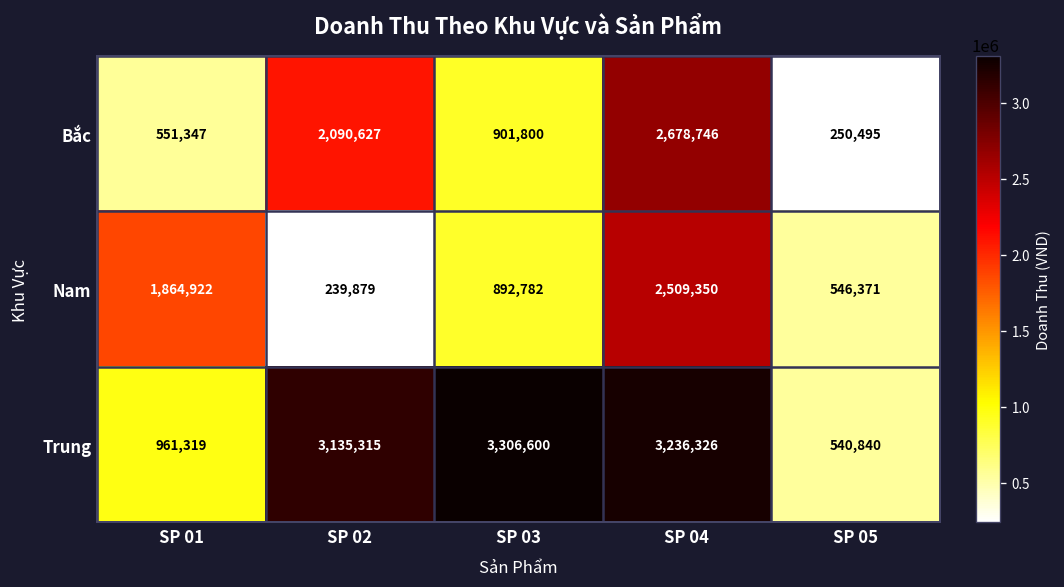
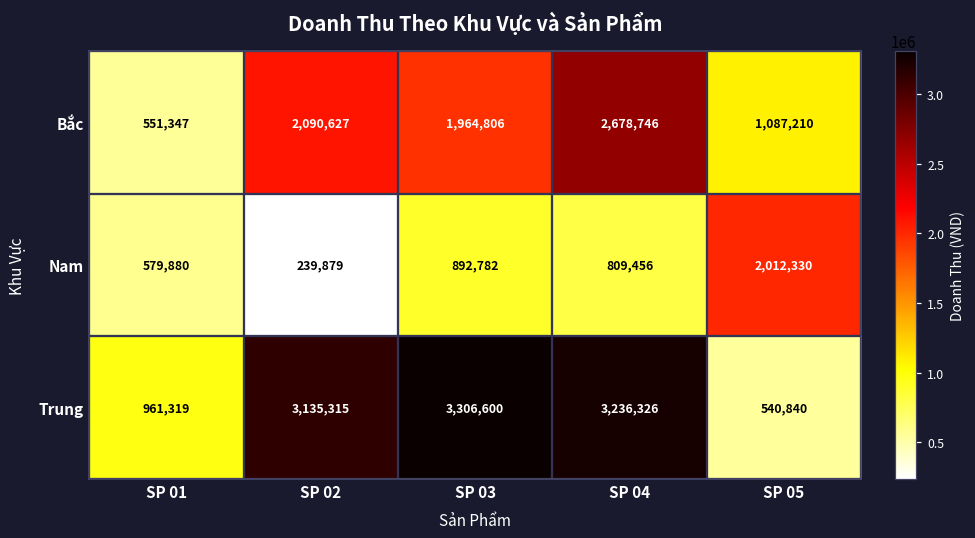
Bắc, SP 03: 901,800 -> 1,964,806
Bắc, SP 05: 250,495 -> 1,087,210
Nam, SP 01: 1,864,922 -> 579,880
Nam, SP 04: 2,509,350 -> 809,456
Nam, SP 05: 546,371 -> 2,012,330
